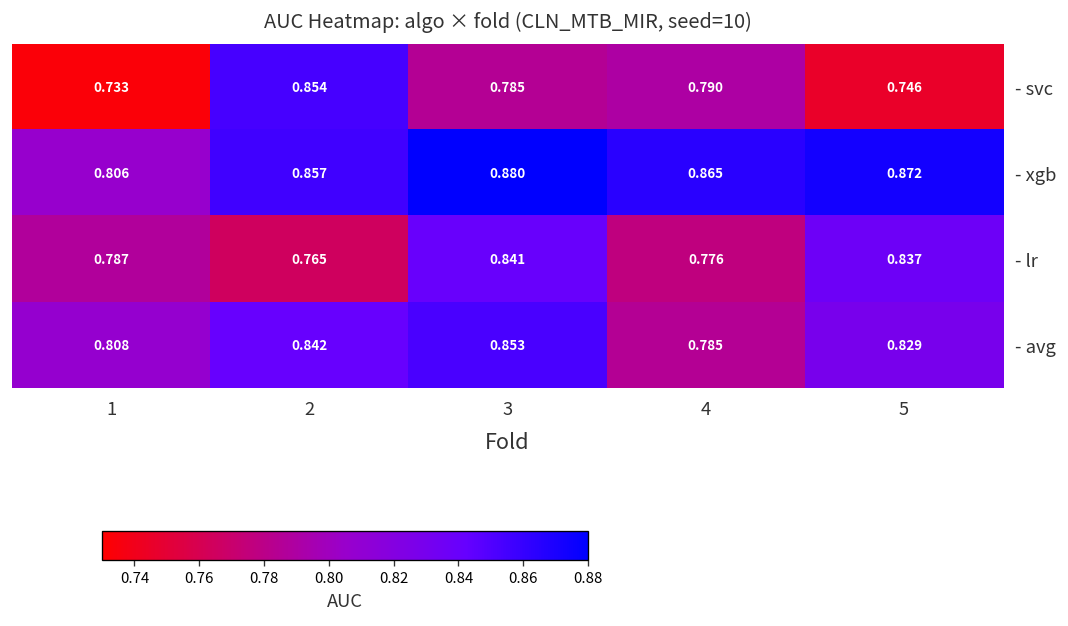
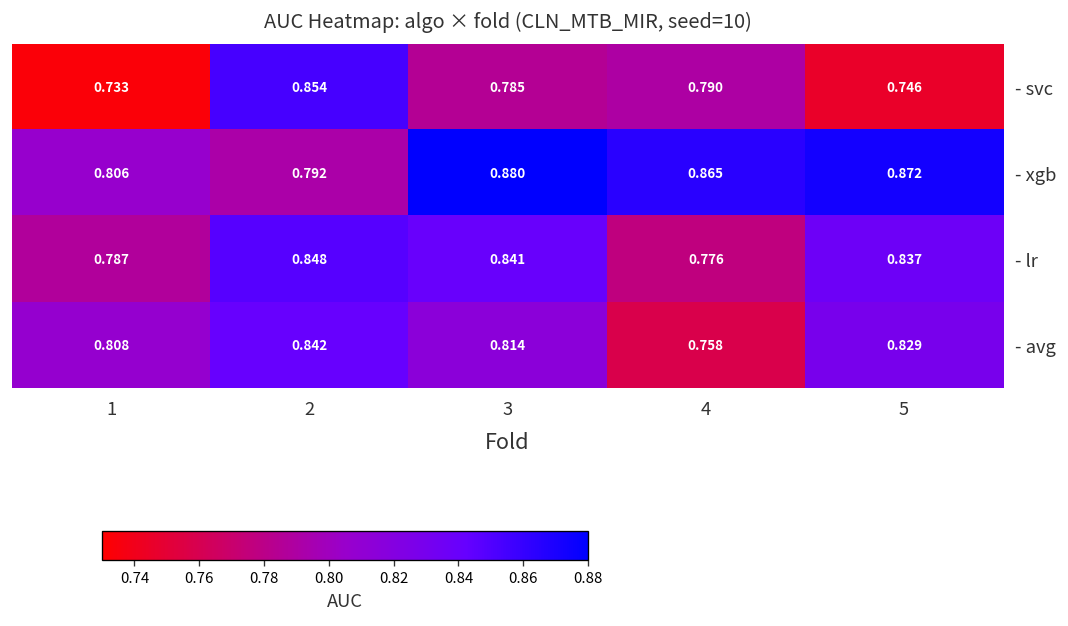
- xgb, 2: 0.857 -> 0.792
- lr, 2: 0.765 -> 0.848
- avg, 3: 0.853 -> 0.814
- avg, 4: 0.785 -> 0.758
